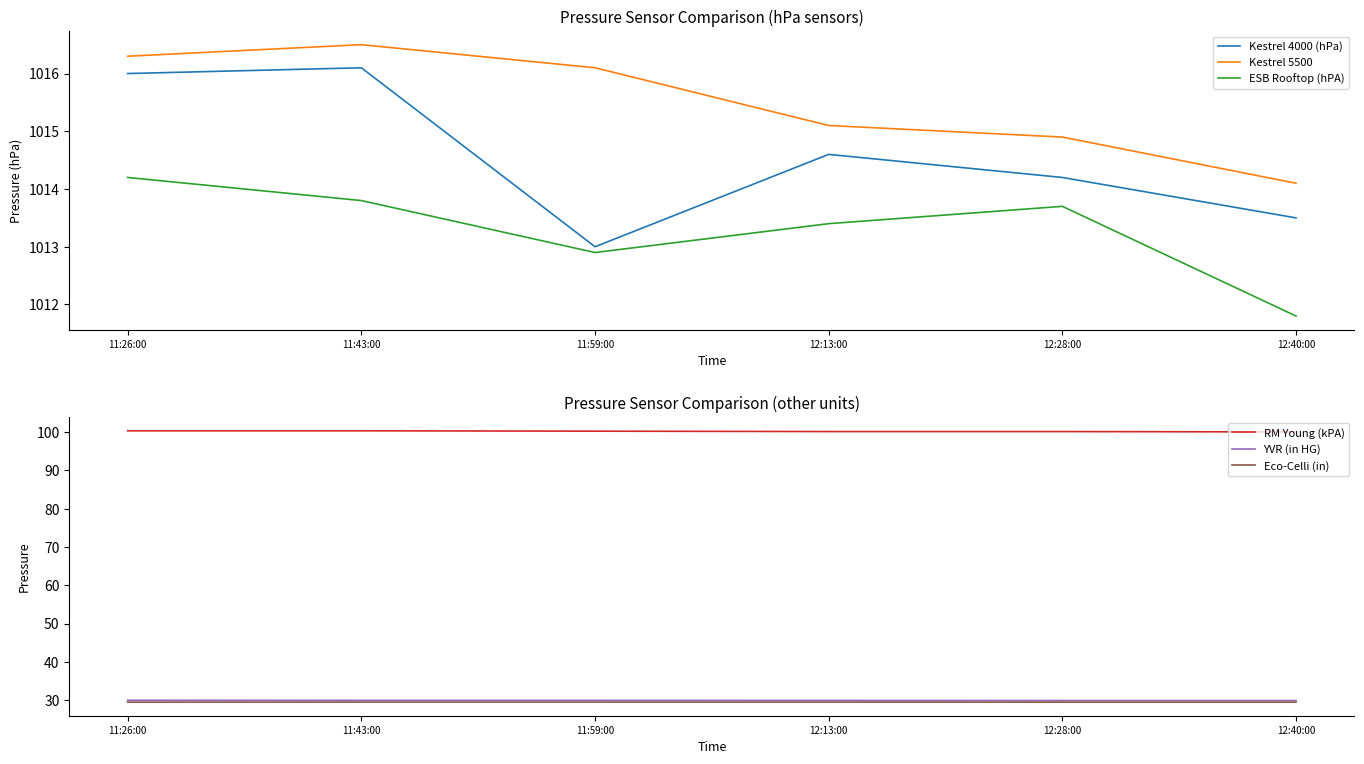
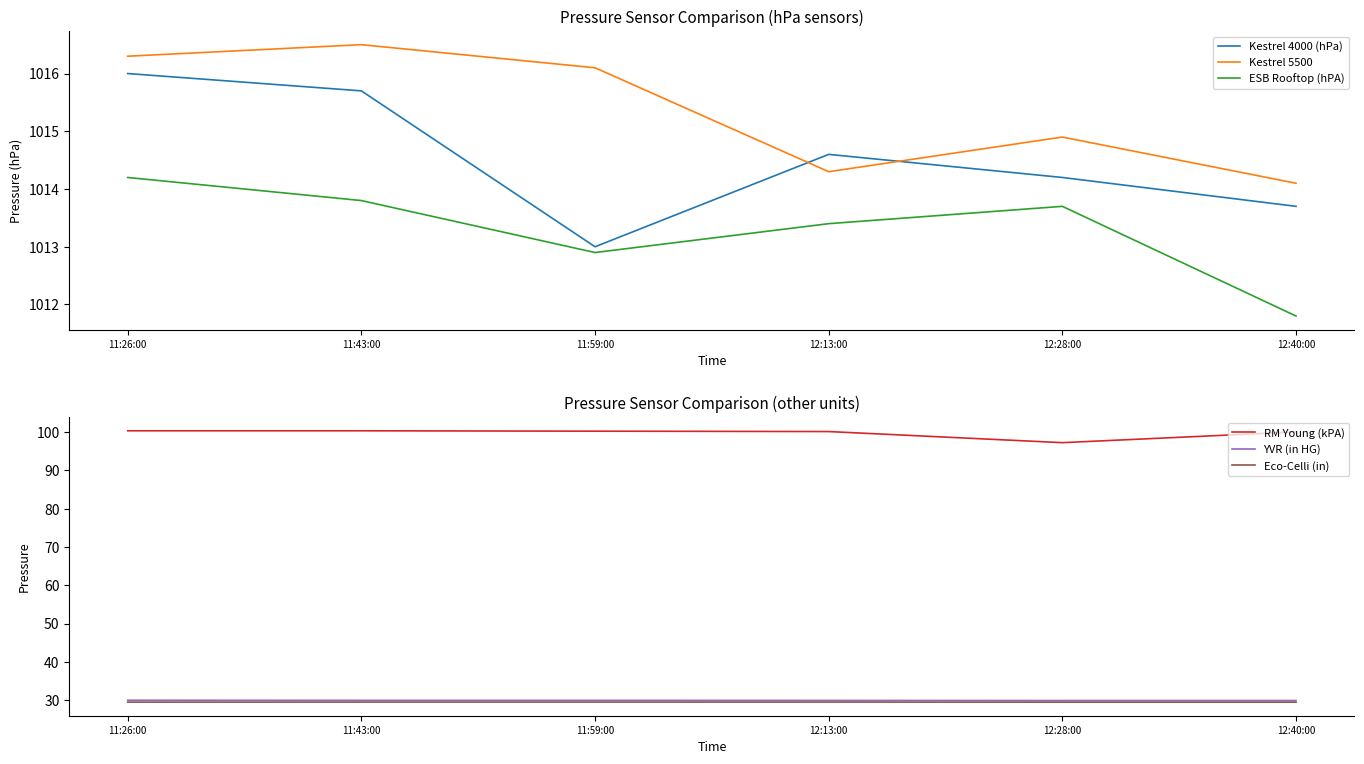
Pressure Sensor Comparison (hPa sensors), Kestrel 4000 (hPa), 11:43:00: 1016.1 -> 1015.7
Pressure Sensor Comparison (hPa sensors), Kestrel 5500, 12:13:00: 1015.1 -> 1014.3
Pressure Sensor Comparison (hPa sensors), Kestrel 4000 (hPa), 12:40:00: 1013.5 -> 1013.7
Pressure Sensor Comparison (other units), RM Young (kPA), 12:28:00: 100 -> 97
